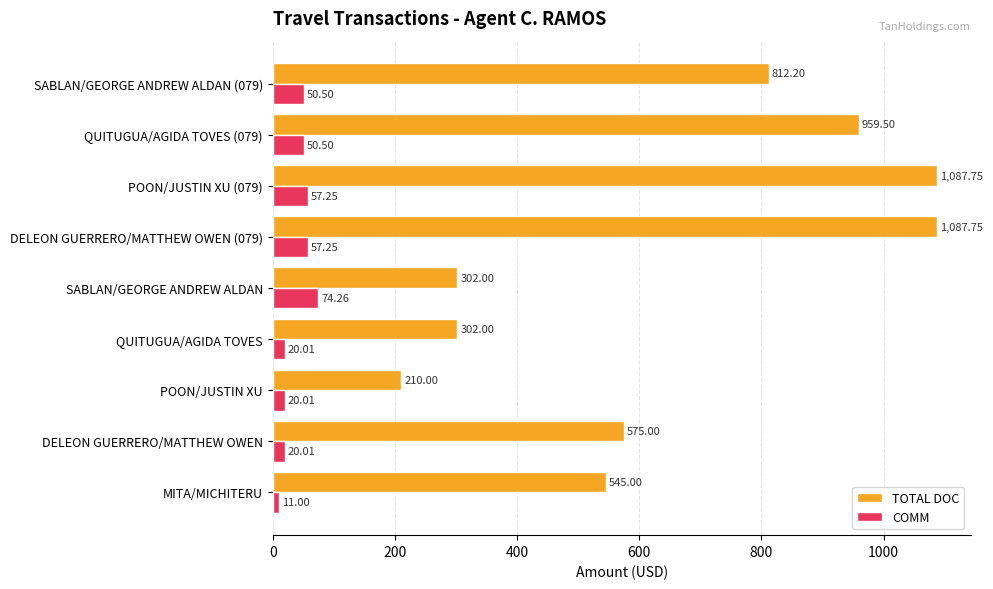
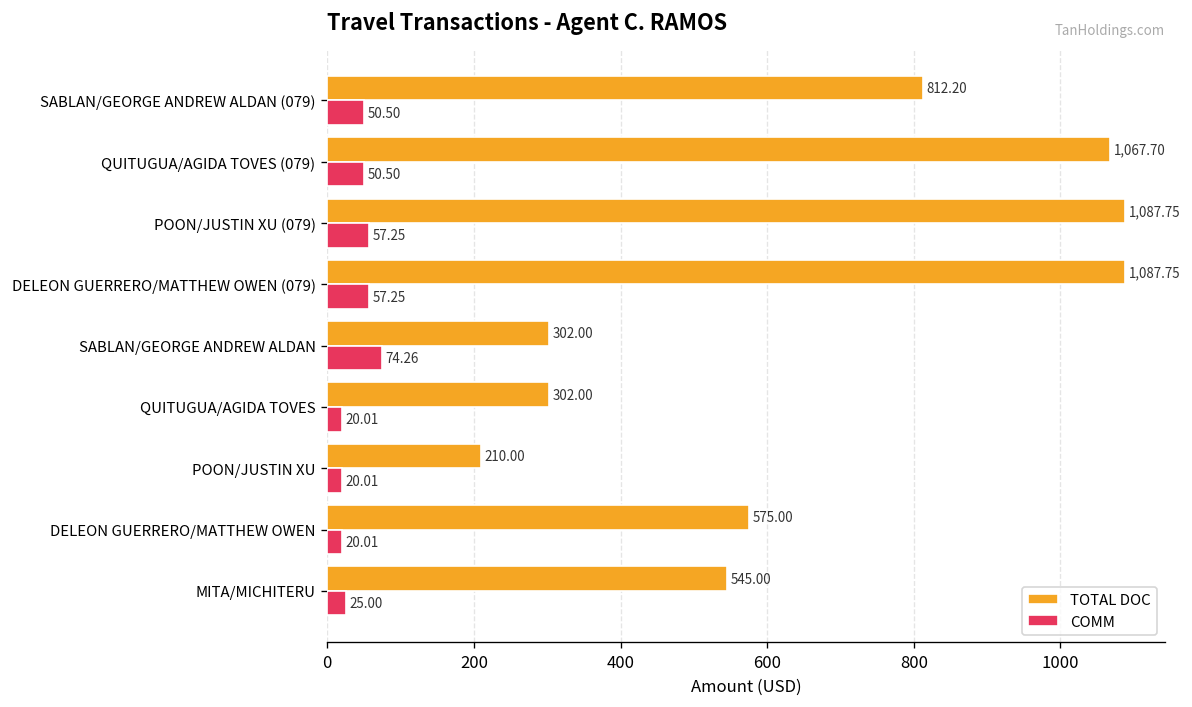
TOTAL DOC, QUITUGUA/AGIDA TOVES (079): 959.50 -> 1,067.70
COMM, MITA/MICHITERU: 11.00 -> 25.00
